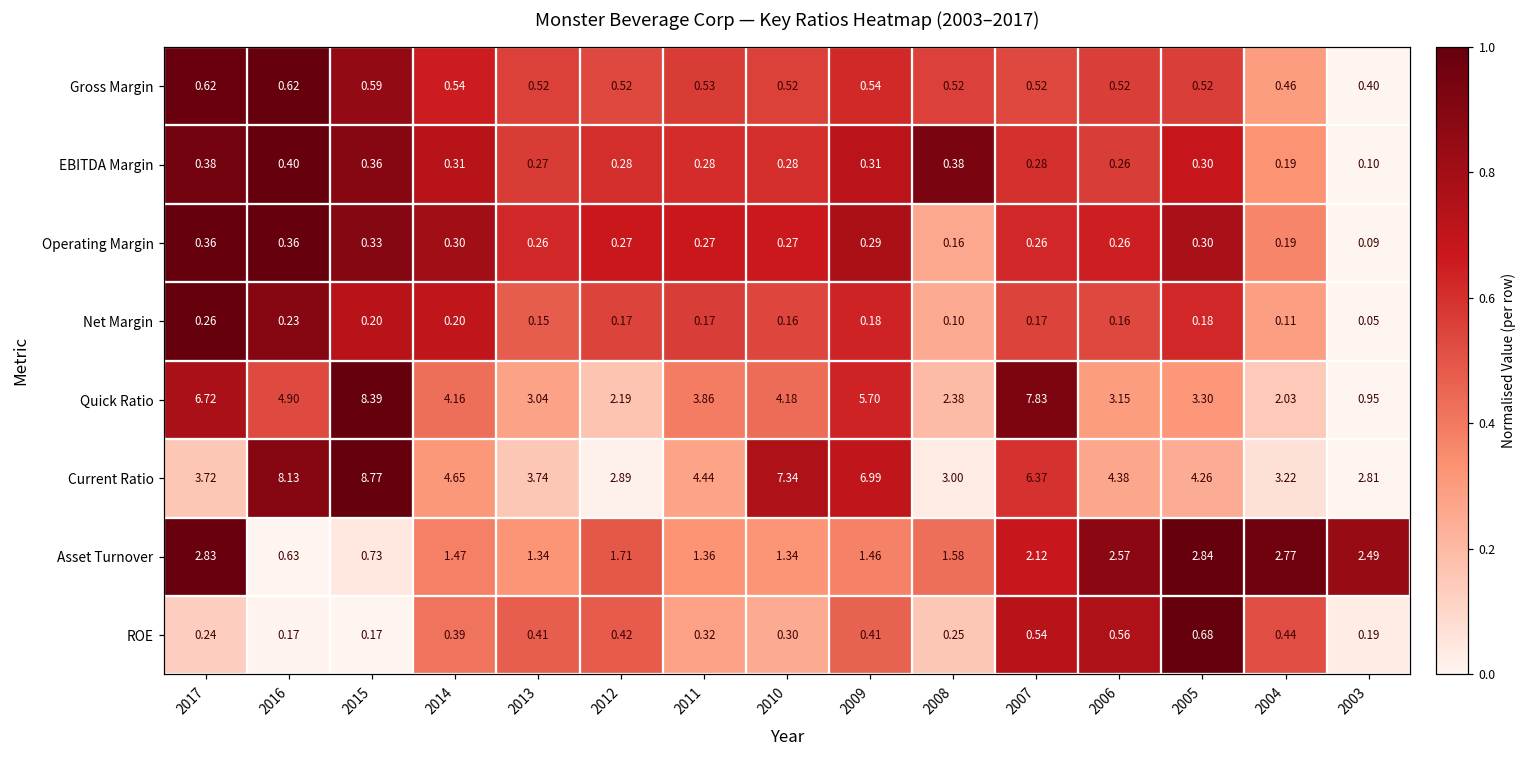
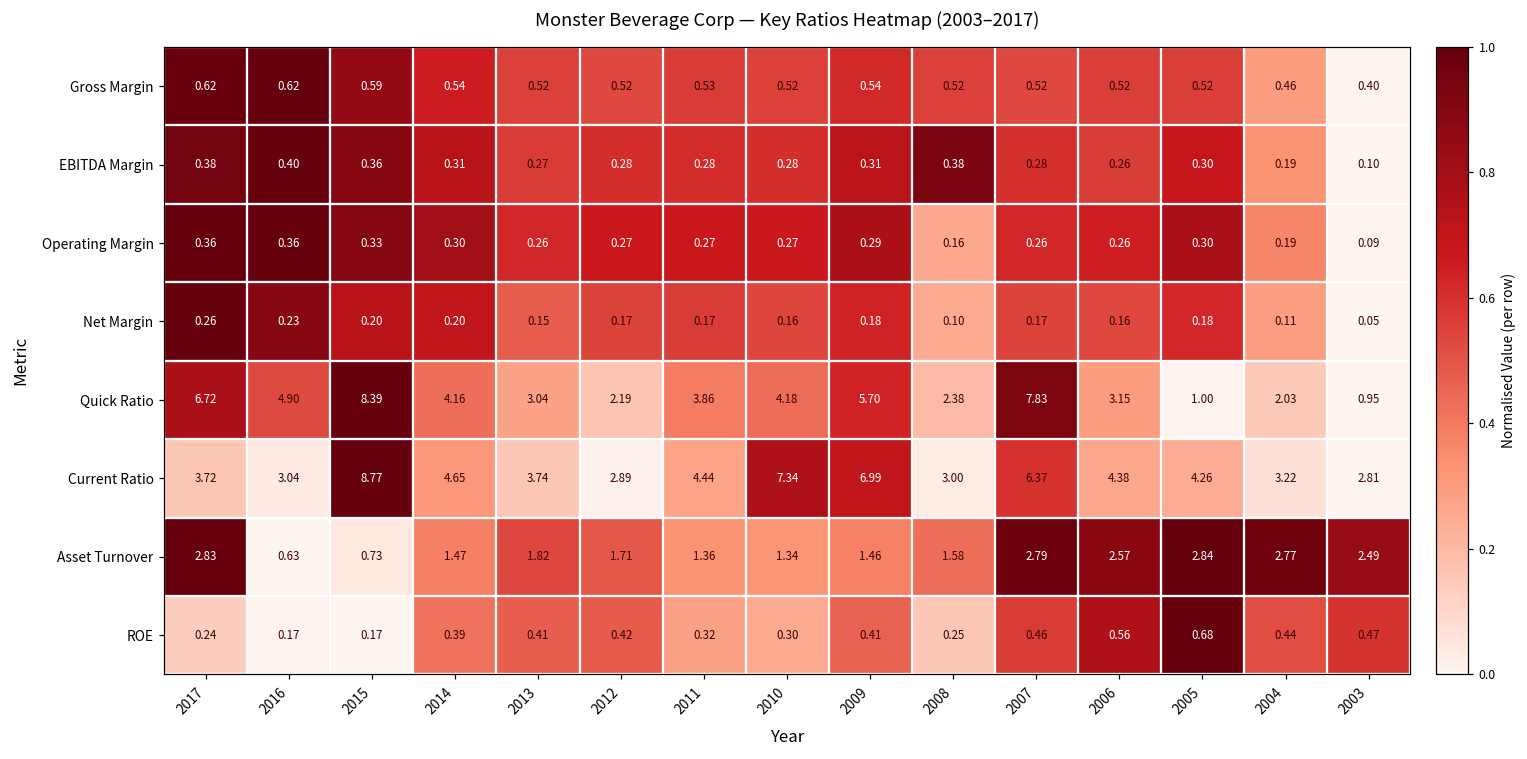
Quick Ratio, 2005: 3.30 -> 1.00
Current Ratio, 2016: 8.13 -> 3.04
Asset Turnover, 2013: 1.34 -> 1.82
Asset Turnover, 2007: 2.12 -> 2.79
ROE, 2007: 0.54 -> 0.46
ROE, 2003: 0.19 -> 0.47
